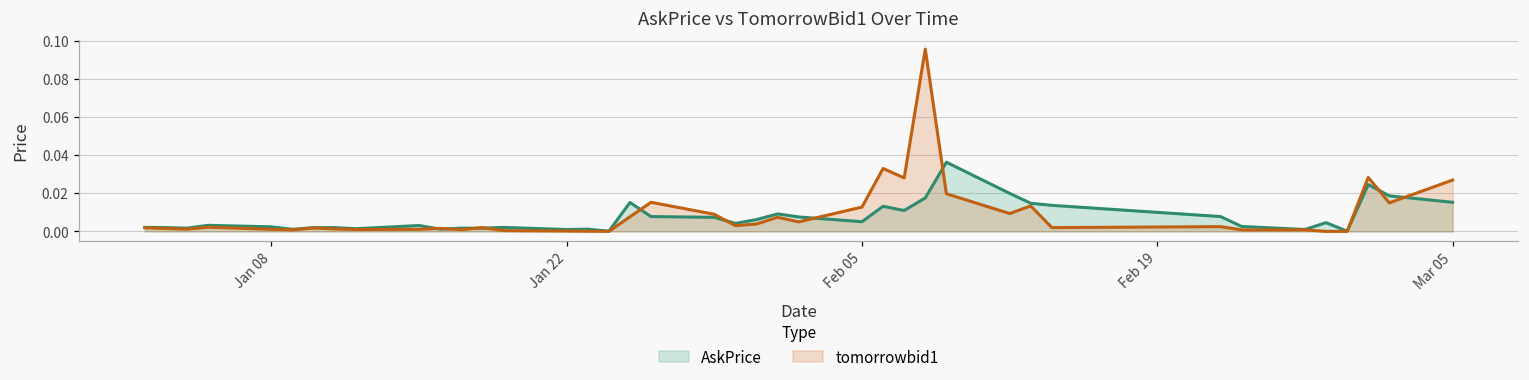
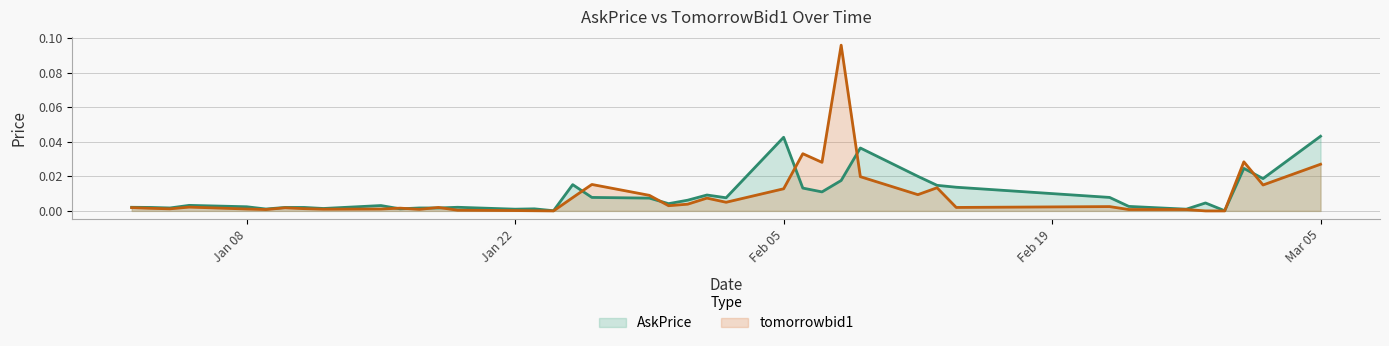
AskPrice, Feb 05: 0.005 -> 0.043
AskPrice, Mar 05: 0.015 -> 0.043
